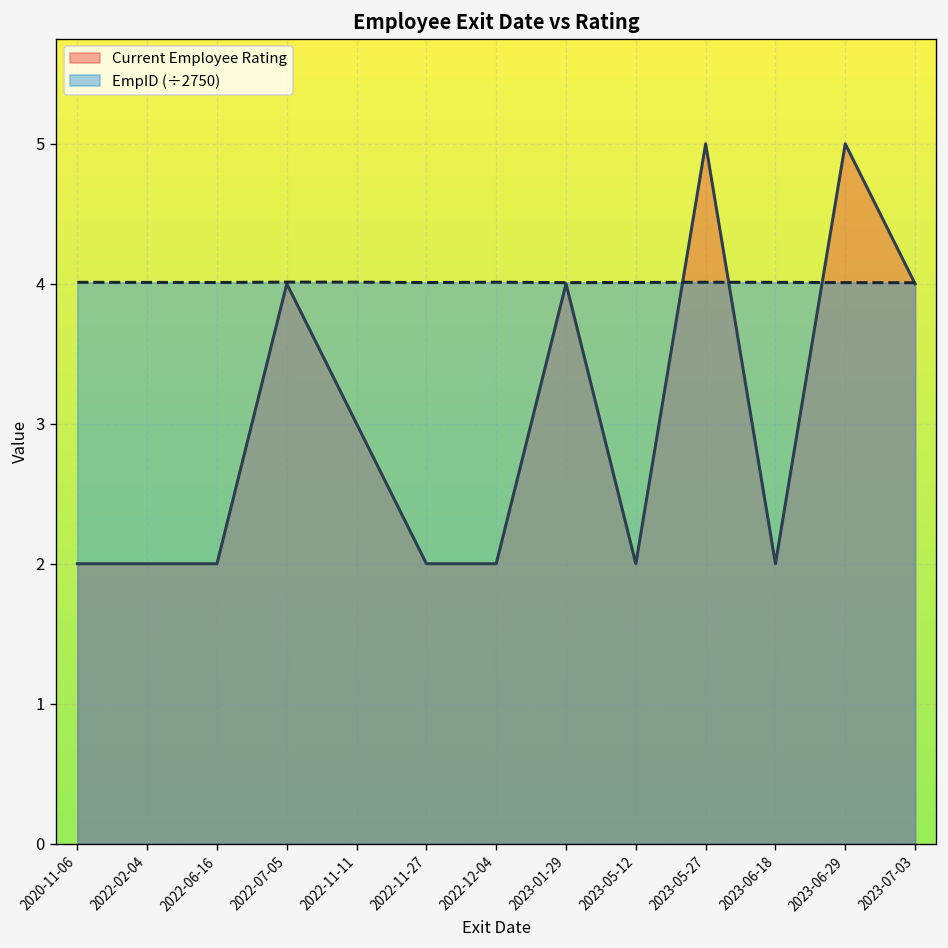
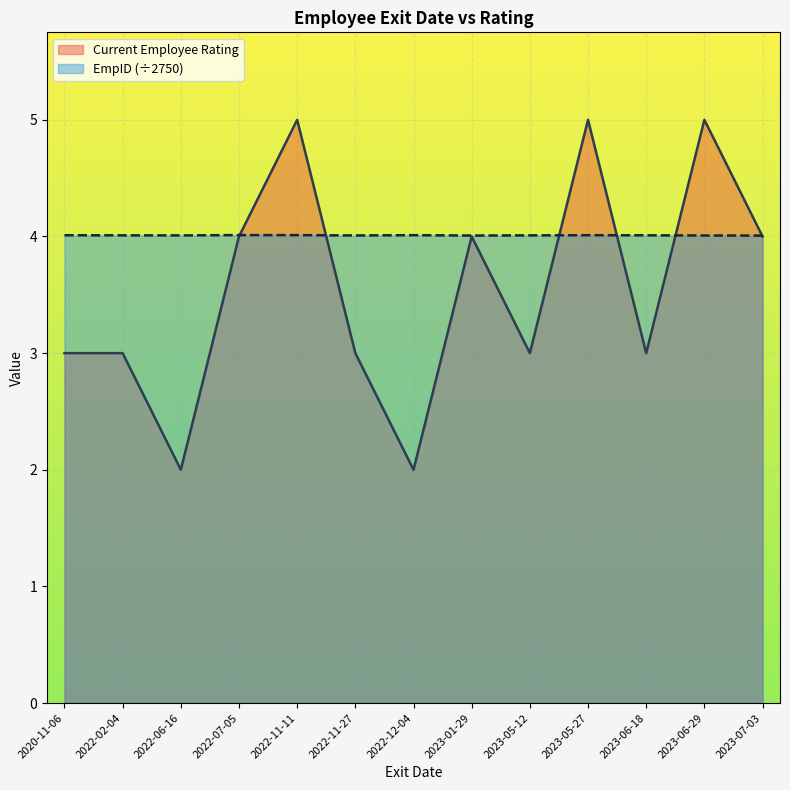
Current Employee Rating, 2020-11-06: 2 -> 3
Current Employee Rating, 2022-02-04: 2 -> 3
Current Employee Rating, 2022-11-11: 3 -> 5
Current Employee Rating, 2022-11-27: 2 -> 3
Current Employee Rating, 2023-05-12: 2 -> 3
Current Employee Rating, 2023-06-18: 2 -> 3
